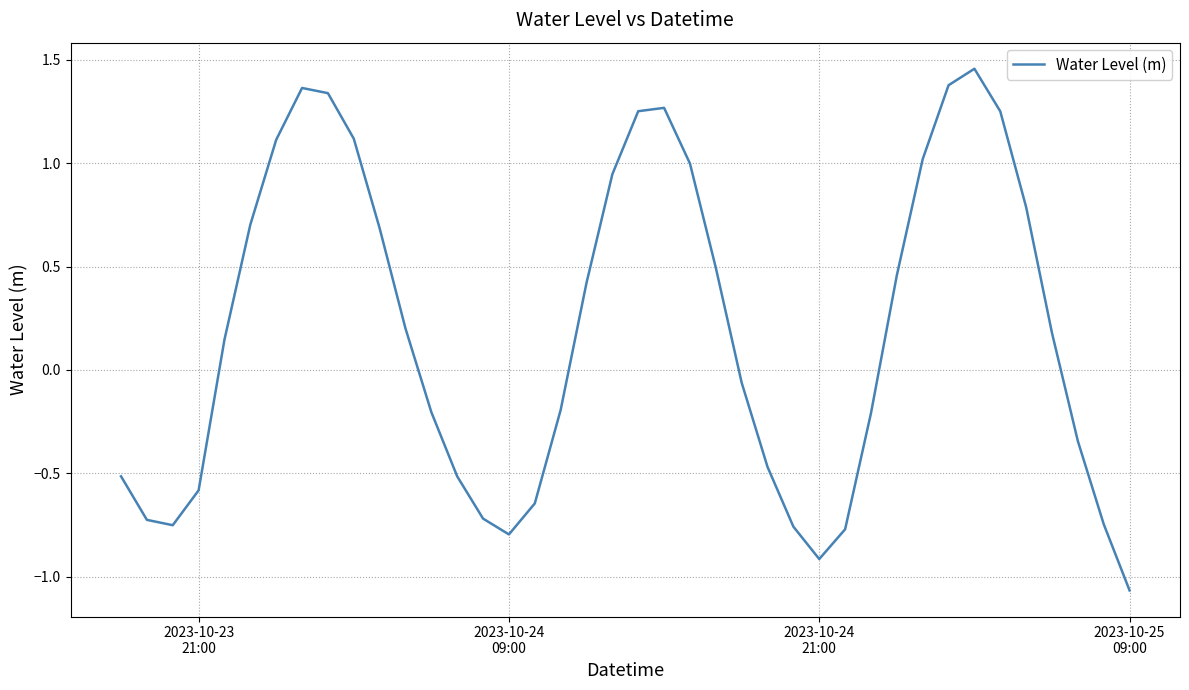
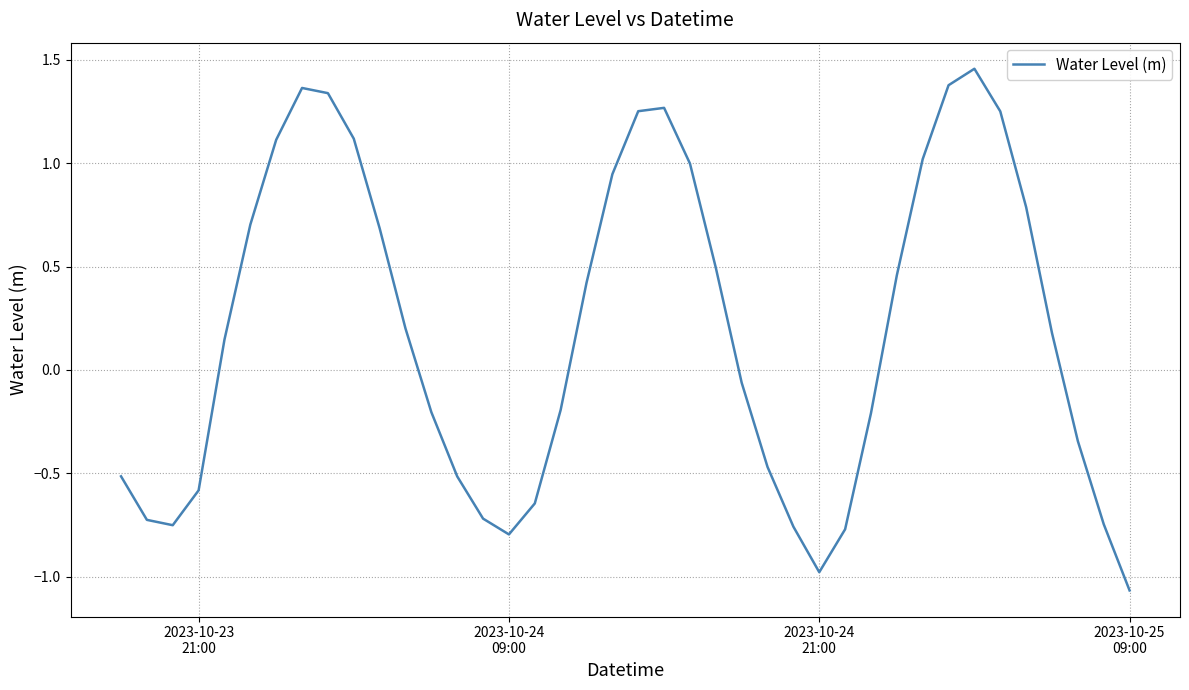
2023-10-24 21:00: -0.91 -> -0.98
